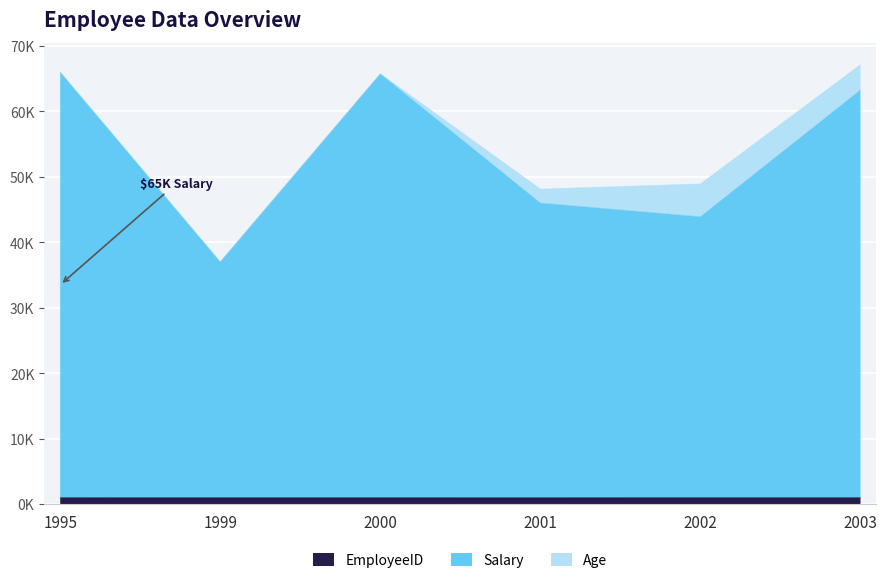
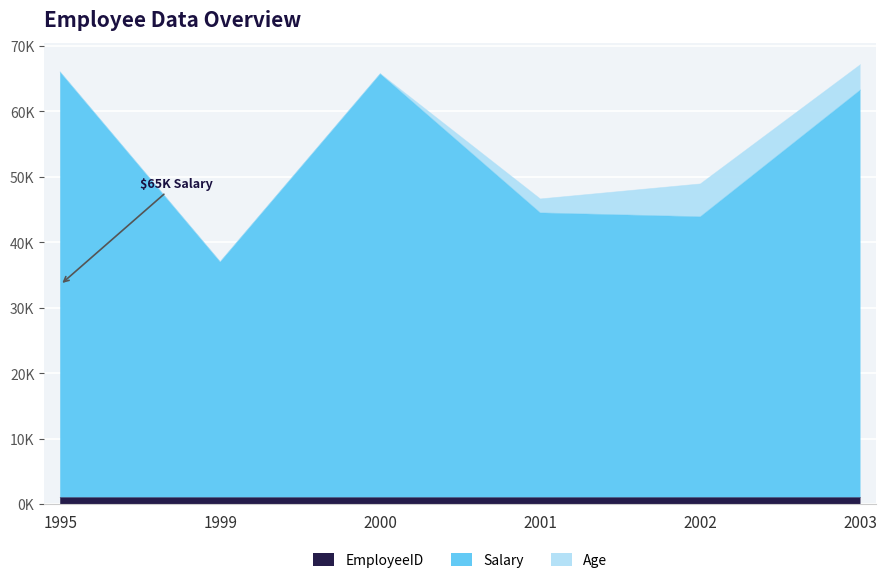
Salary, 2001: 45000 -> 43000
